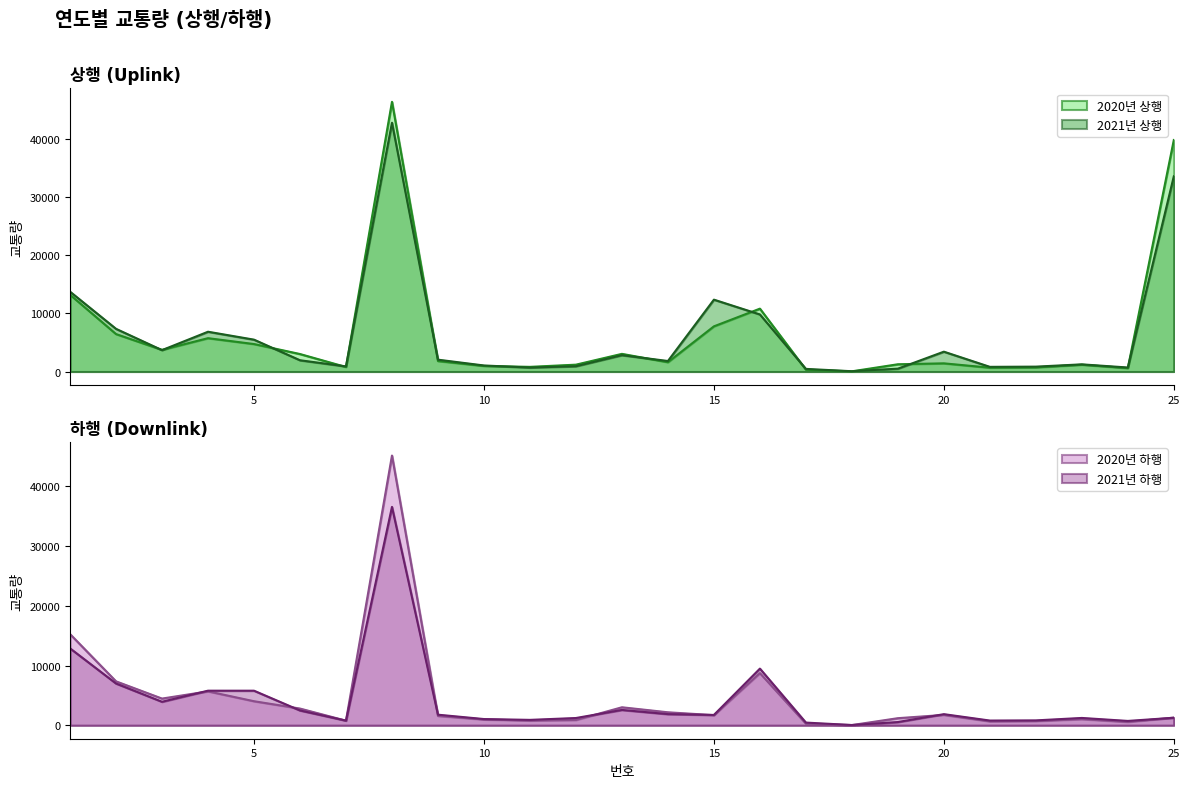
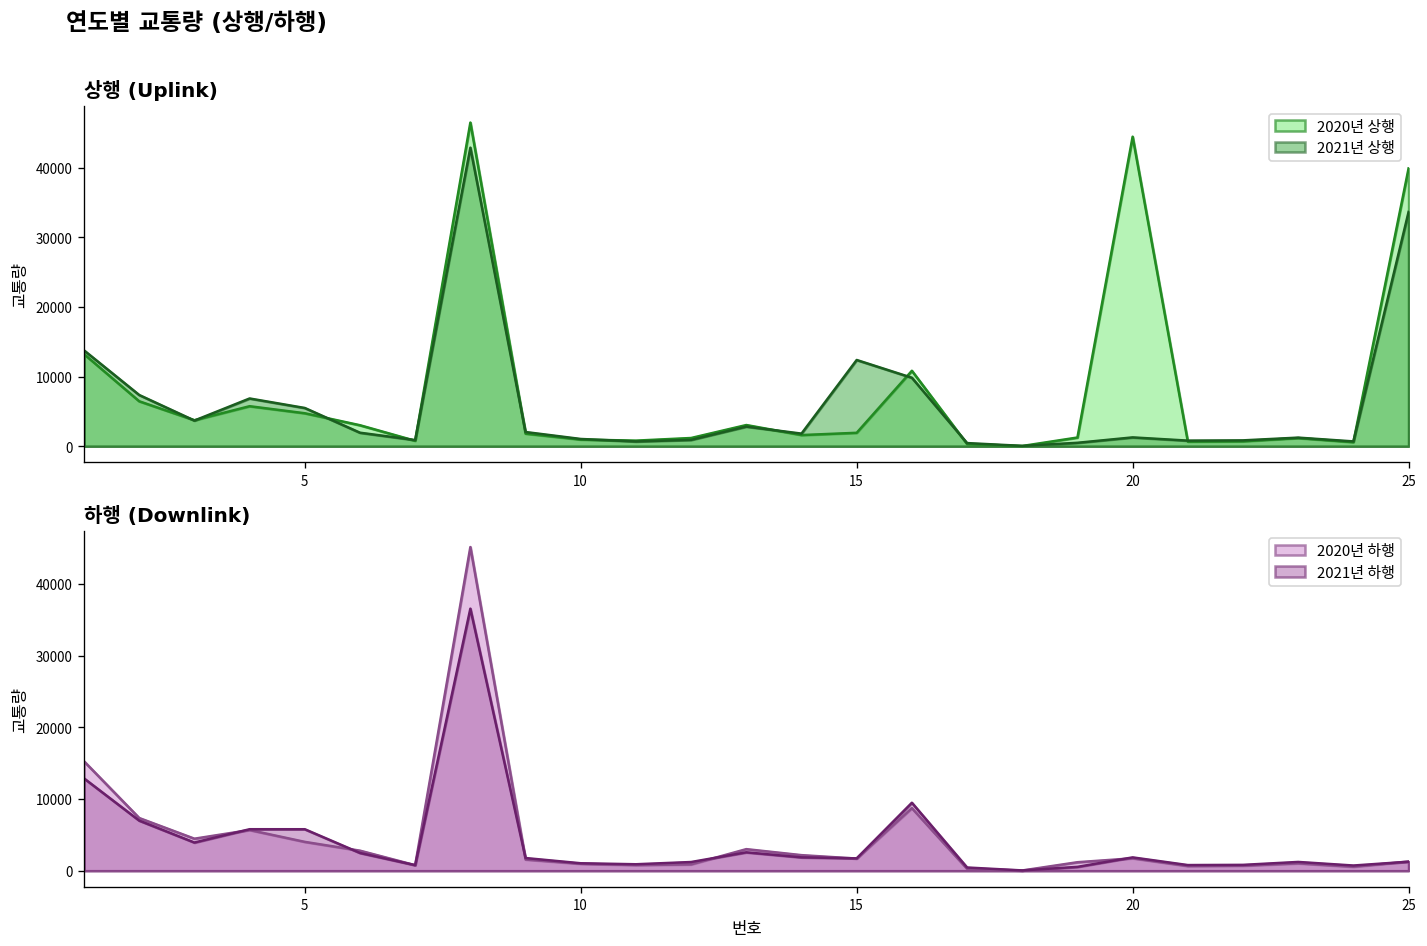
상행 (Uplink), 2020년 상행, 15: 8000 -> 2000
상행 (Uplink), 2020년 상행, 20: 1000 -> 44000
상행 (Uplink), 2021년 상행, 20: 3000 -> 1000
